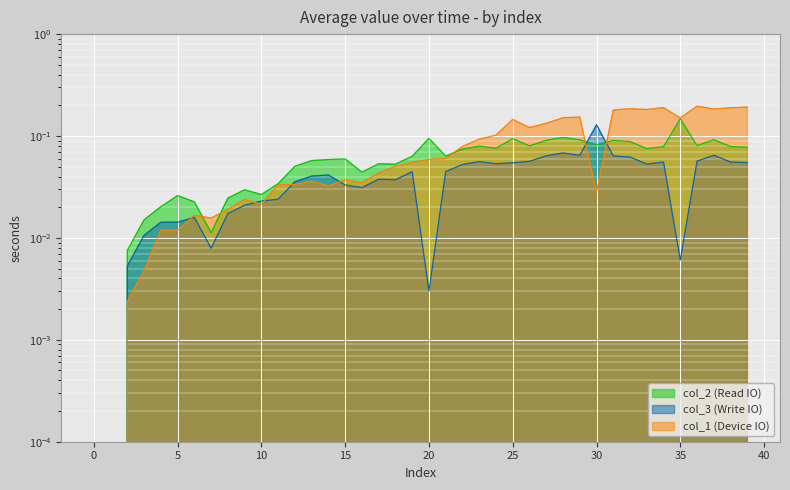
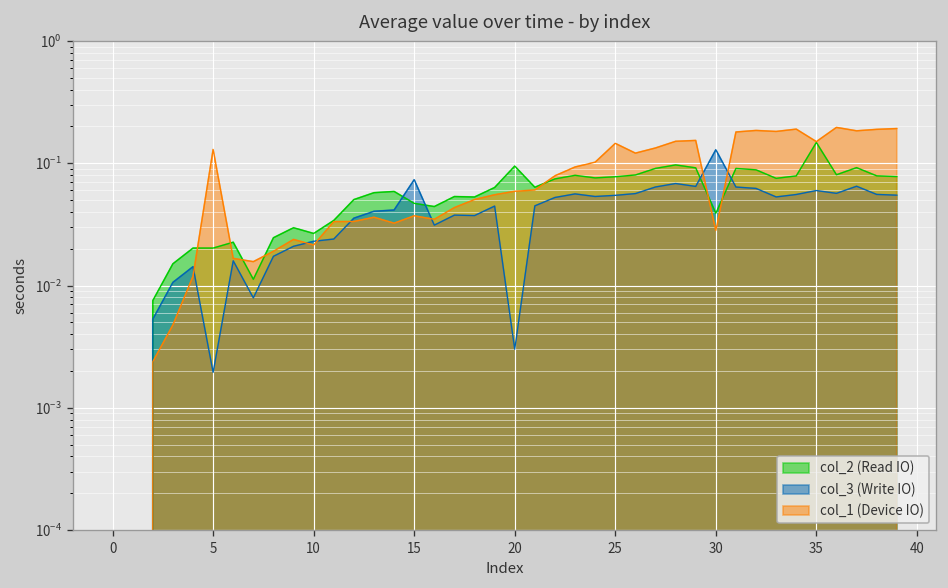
col_2 (Read IO), 5: 0.026 -> 0.020
col_3 (Write IO), 5: 0.014 -> 0.0019
col_1 (Device IO), 5: 0.012 -> 0.13
col_2 (Read IO), 15: 0.06 -> 0.05
col_3 (Write IO), 15: 0.033 -> 0.07
col_2 (Read IO), 25: 0.09 -> 0.08
col_2 (Read IO), 30: 0.08 -> 0.039
col_3 (Write IO), 35: 0.006 -> 0.06
